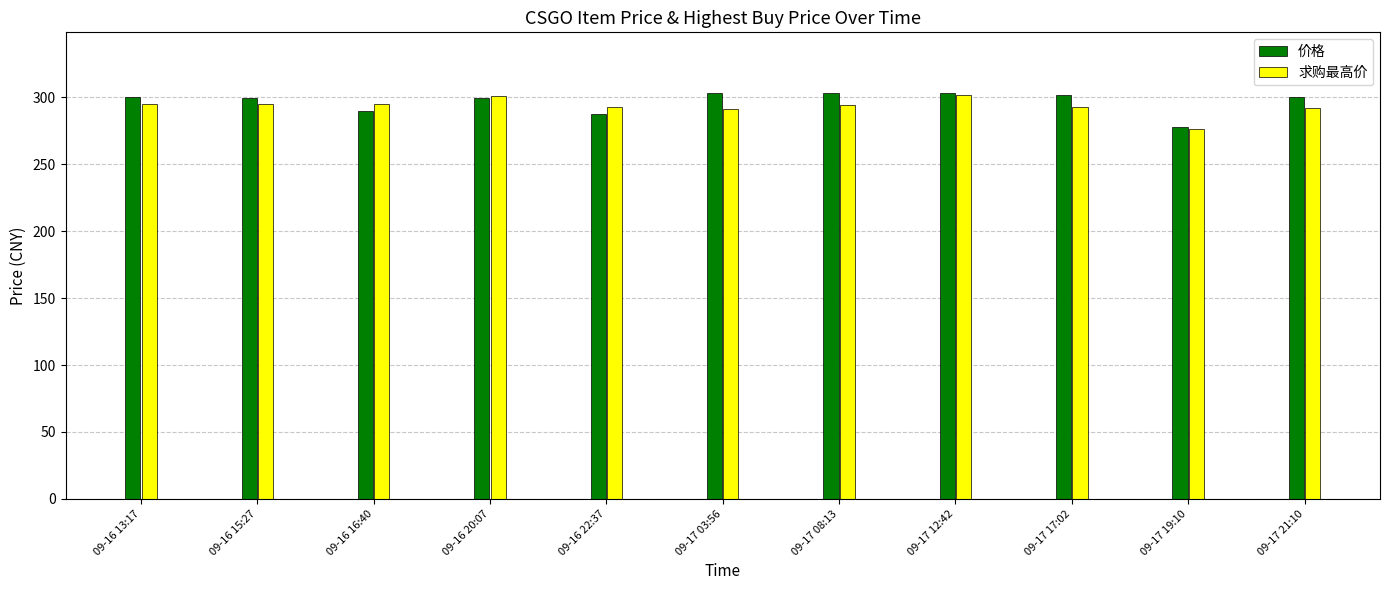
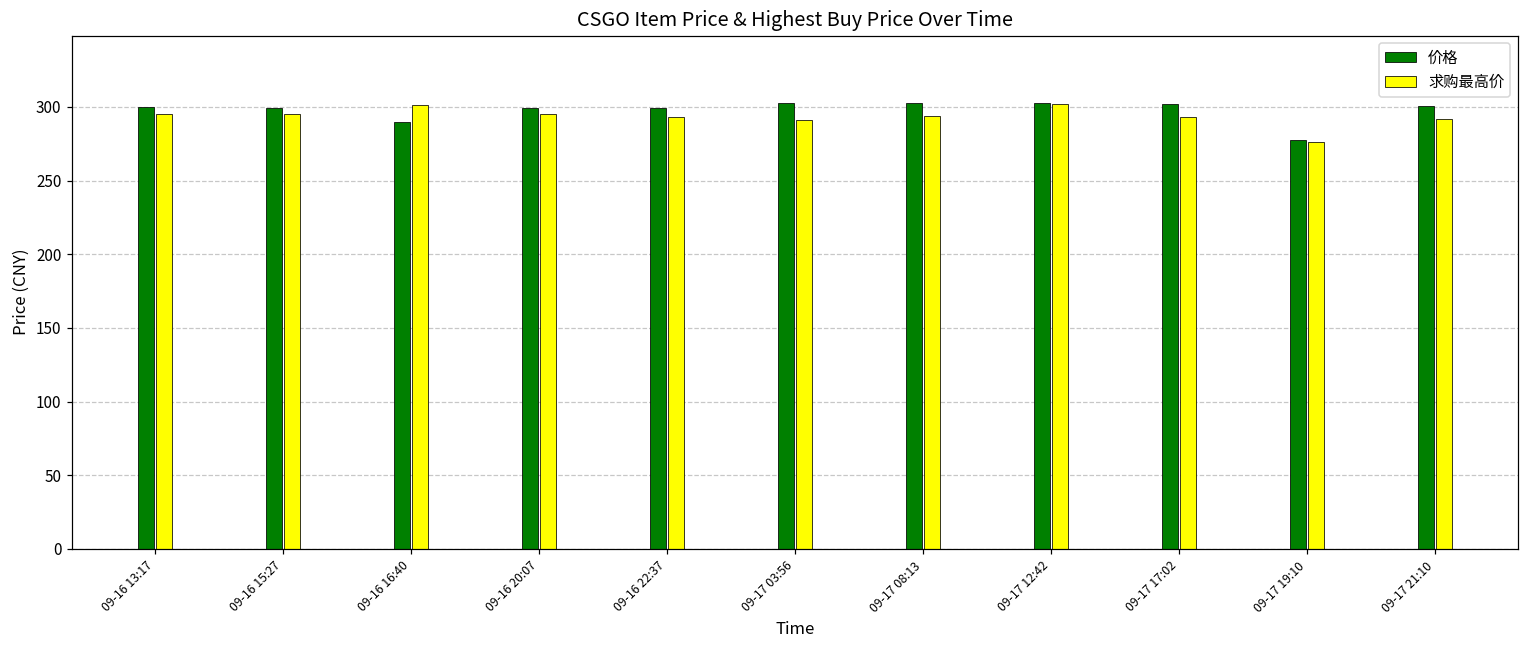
求购最高价, 09-16 16:40: 295 -> 301
求购最高价, 09-16 20:07: 301 -> 295
价格, 09-16 22:37: 287 -> 299
